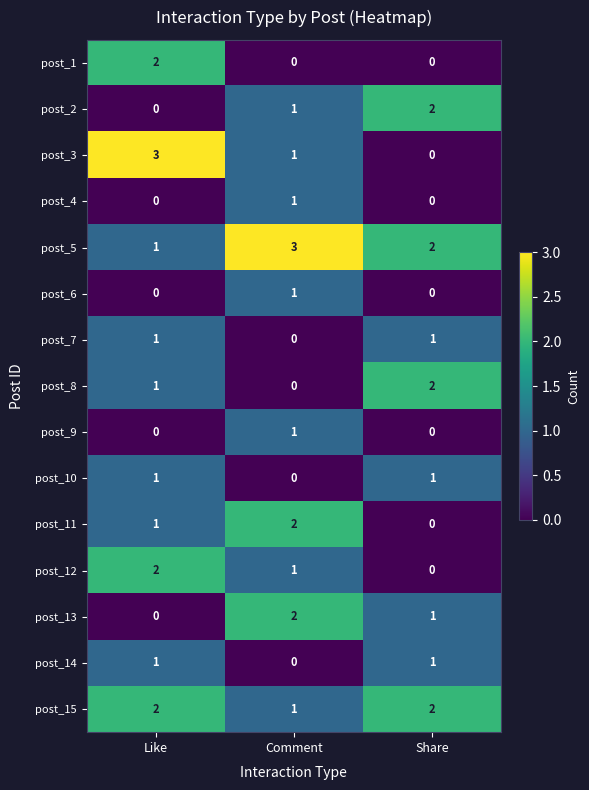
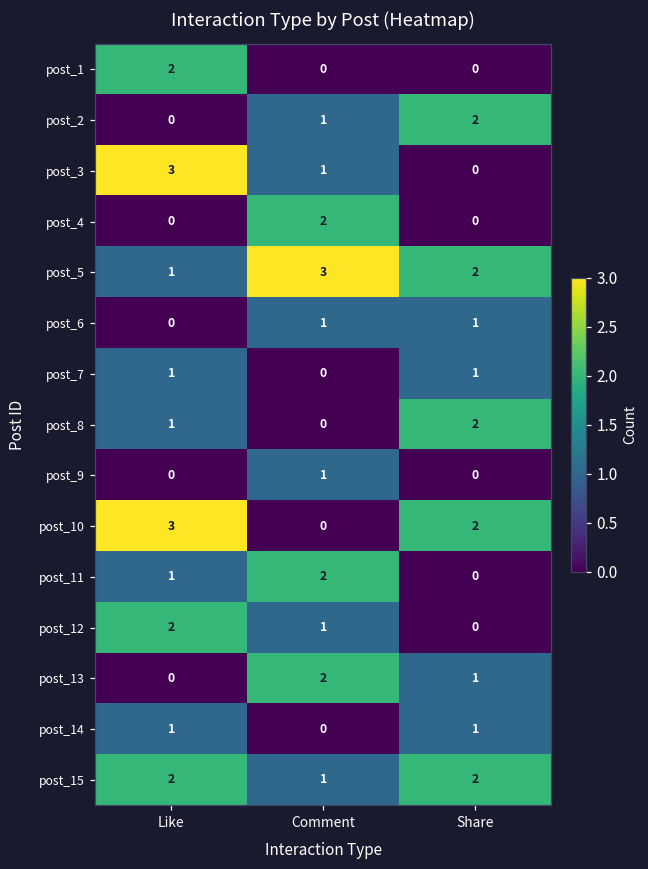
post_4, Comment: 1 -> 2
post_6, Share: 0 -> 1
post_10, Like: 1 -> 3
post_10, Share: 1 -> 2
